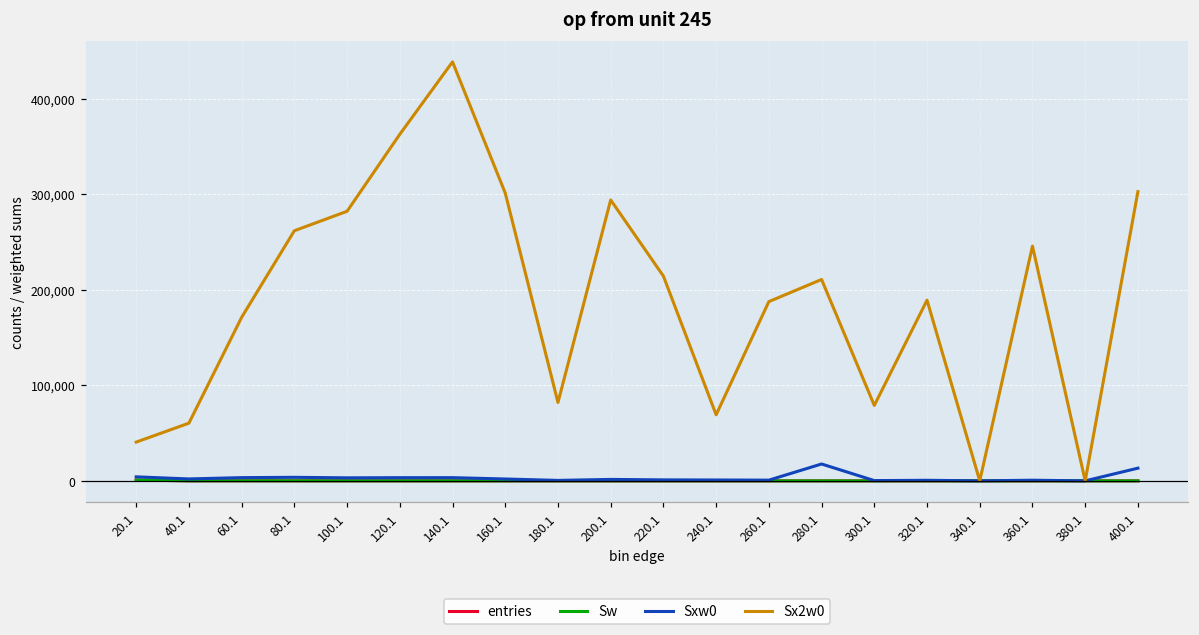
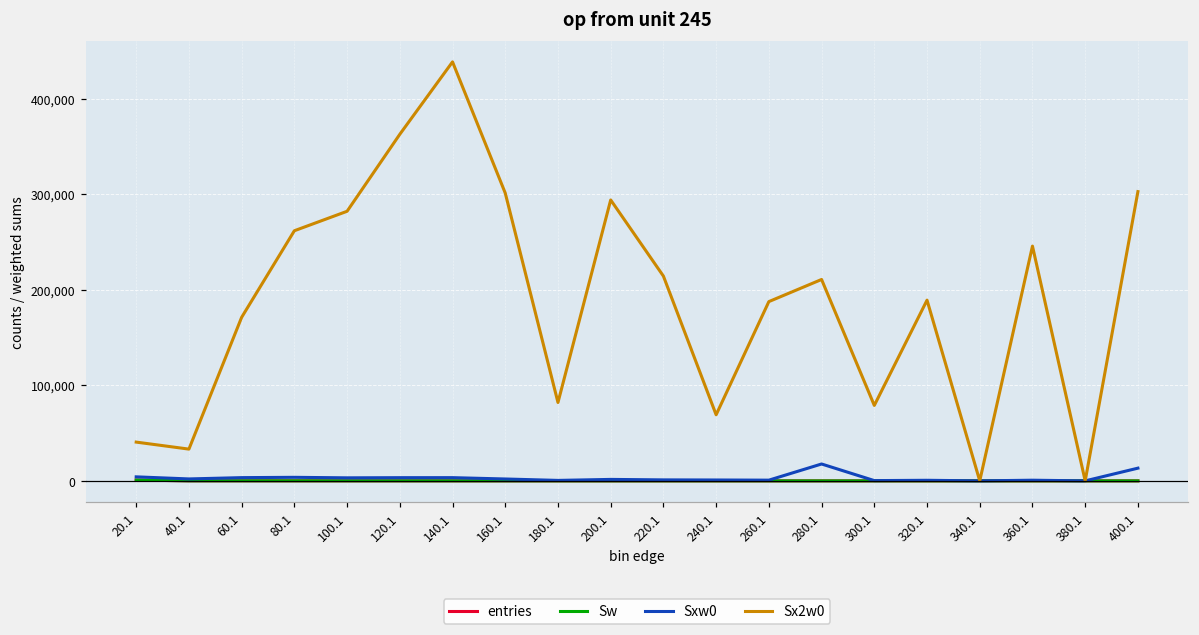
Sx2w0, 40.1: 60,000 -> 30,000
